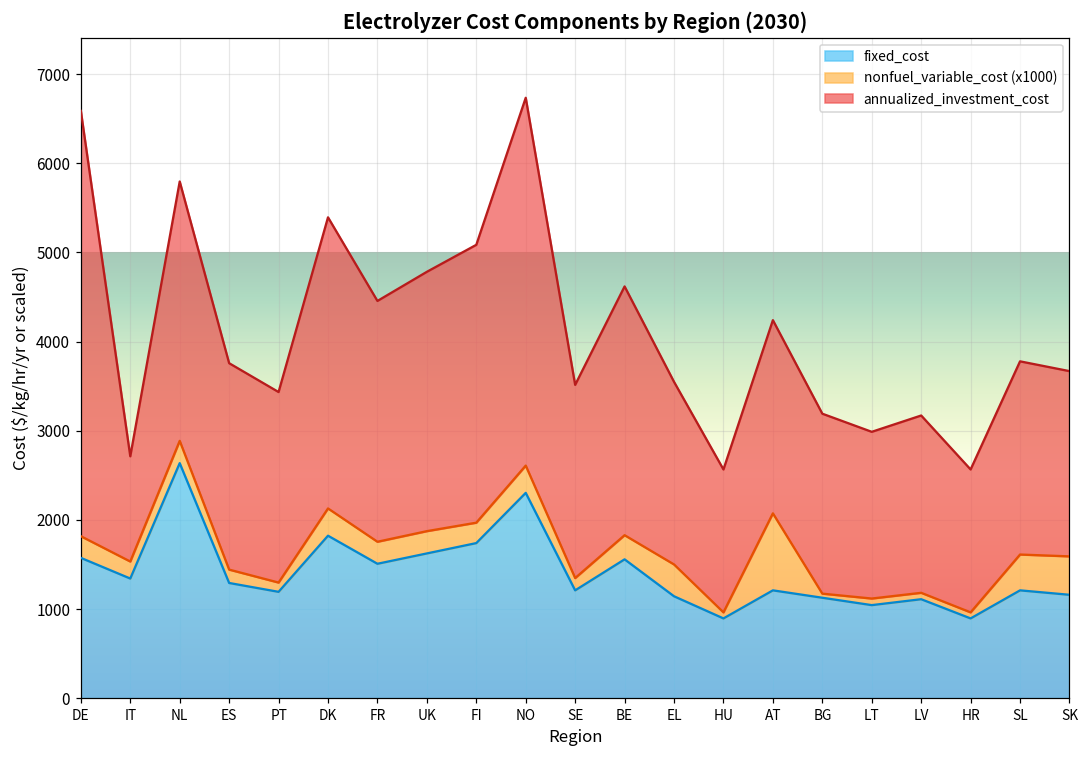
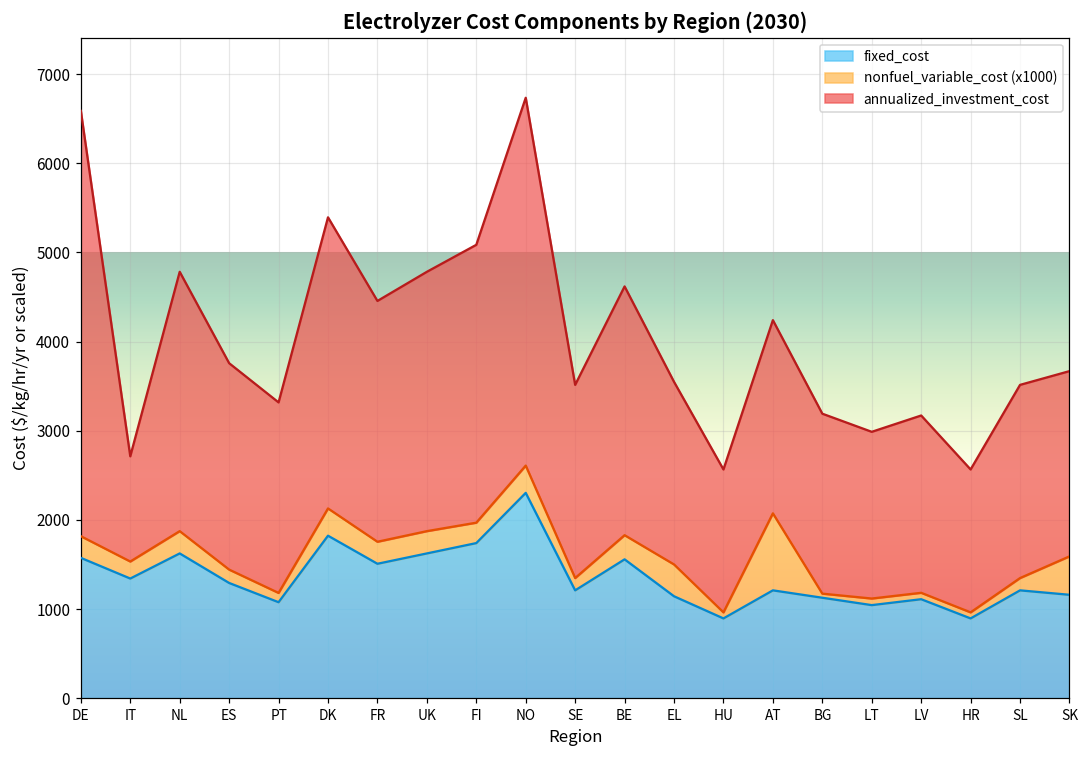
fixed_cost, NL: 2600 -> 1600
fixed_cost, PT: 1200 -> 1100
nonfuel_variable_cost (x1000), SL: 400 -> 100
